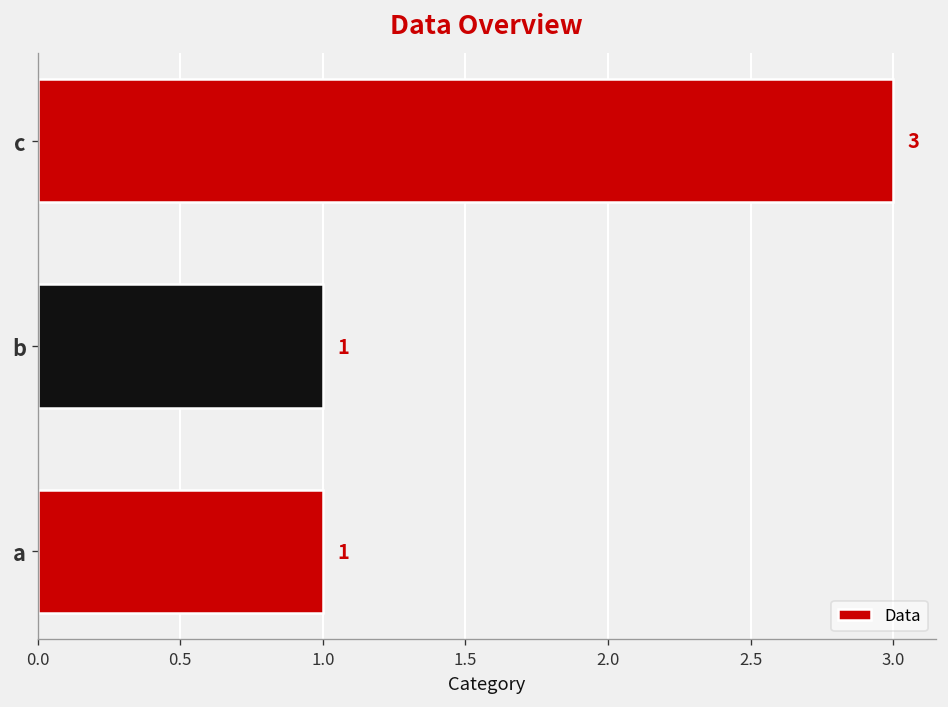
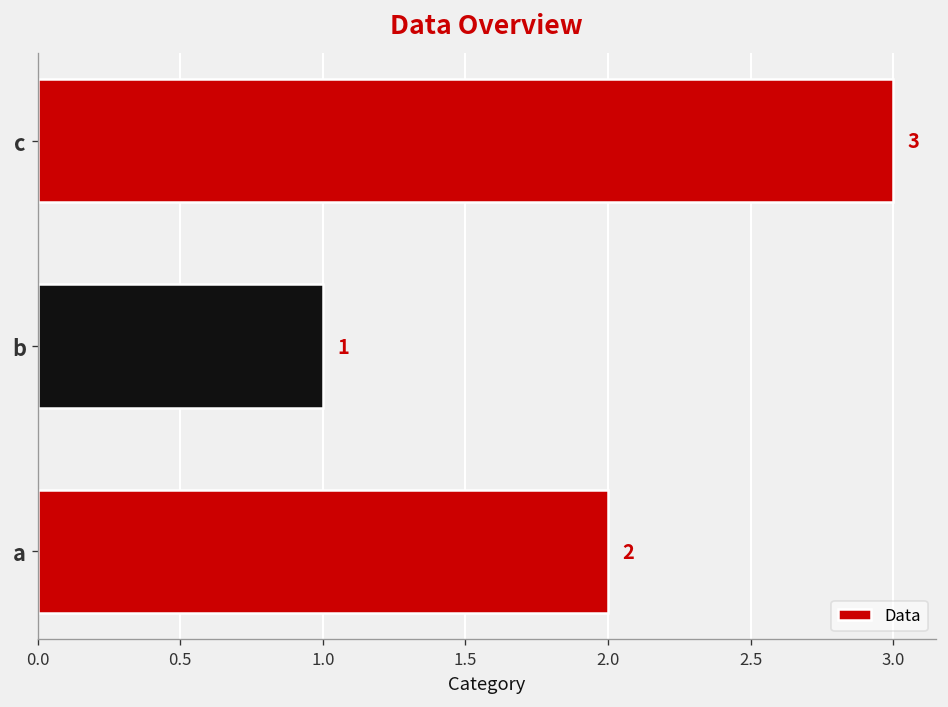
a: 1 -> 2
